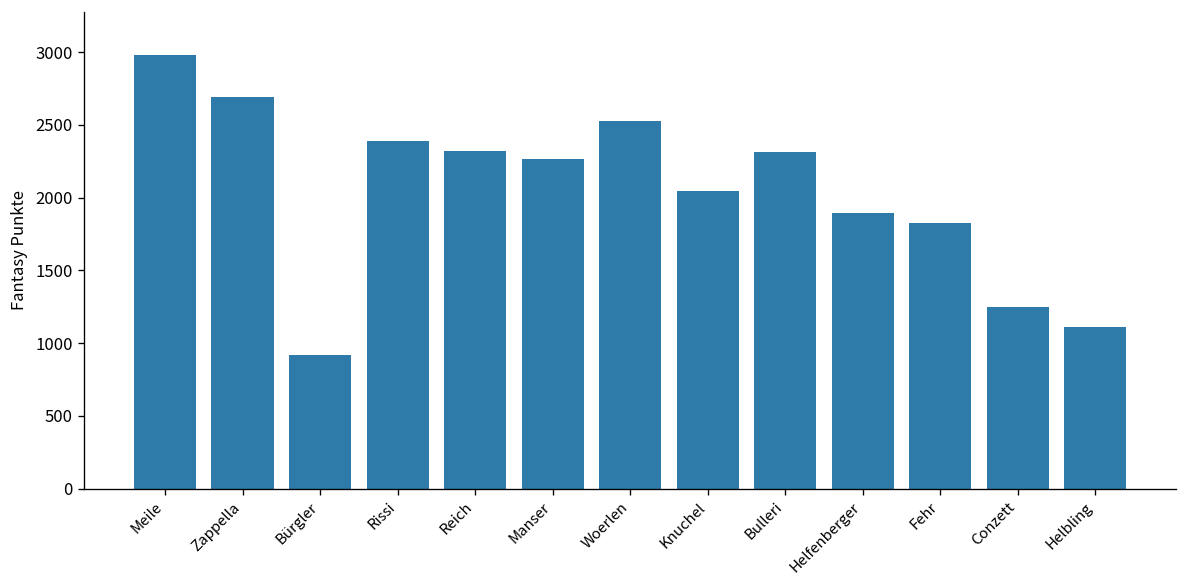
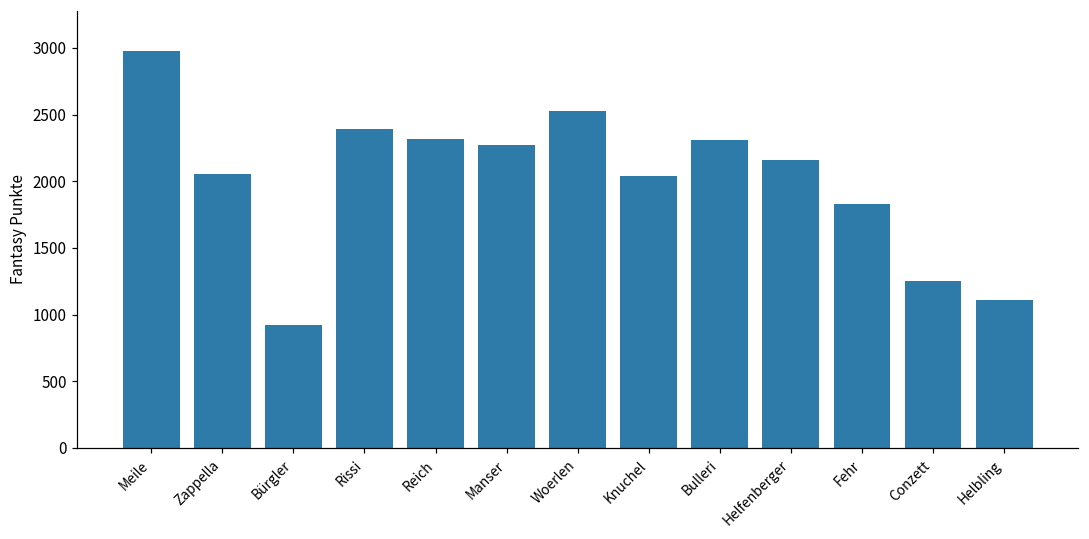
Zappella: 2690 -> 2060
Helfenberger: 1890 -> 2160
